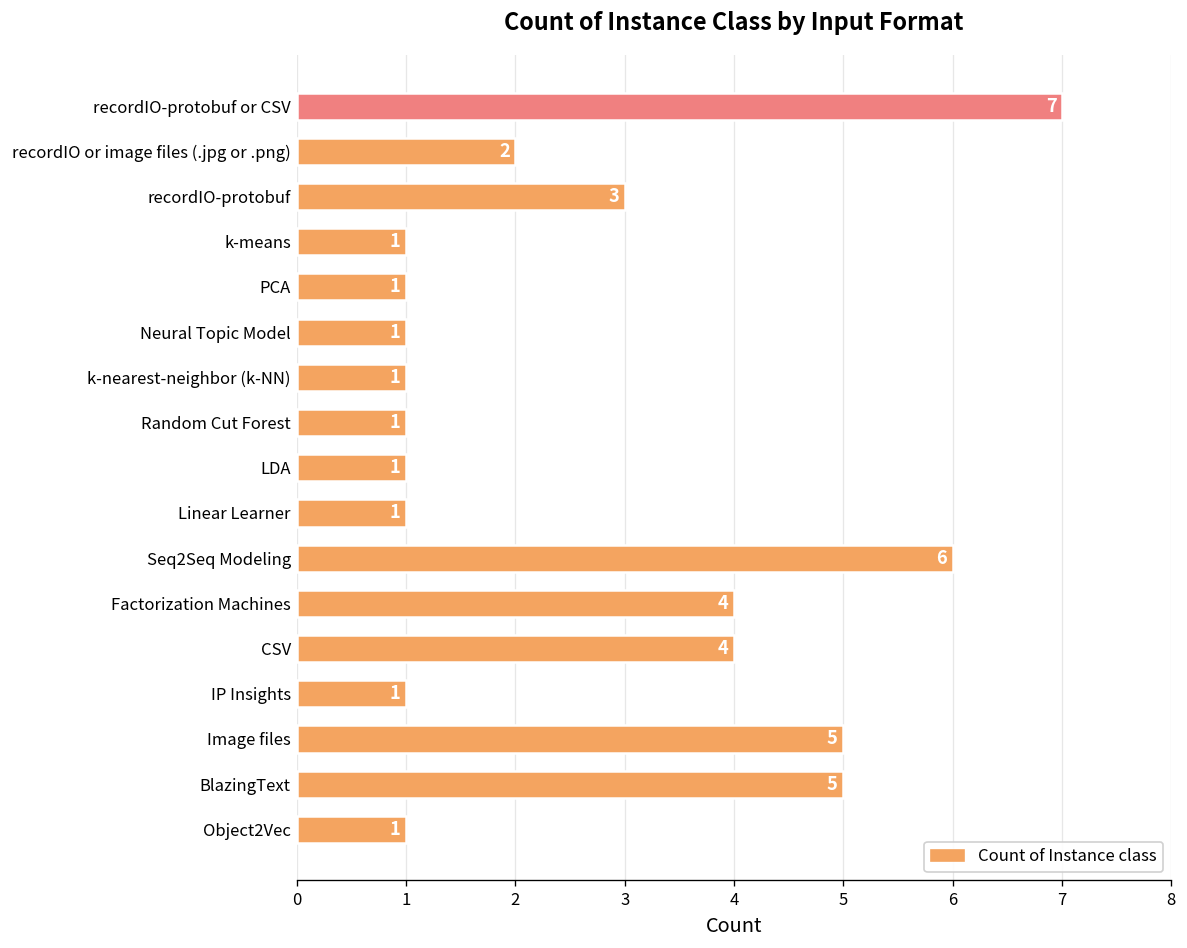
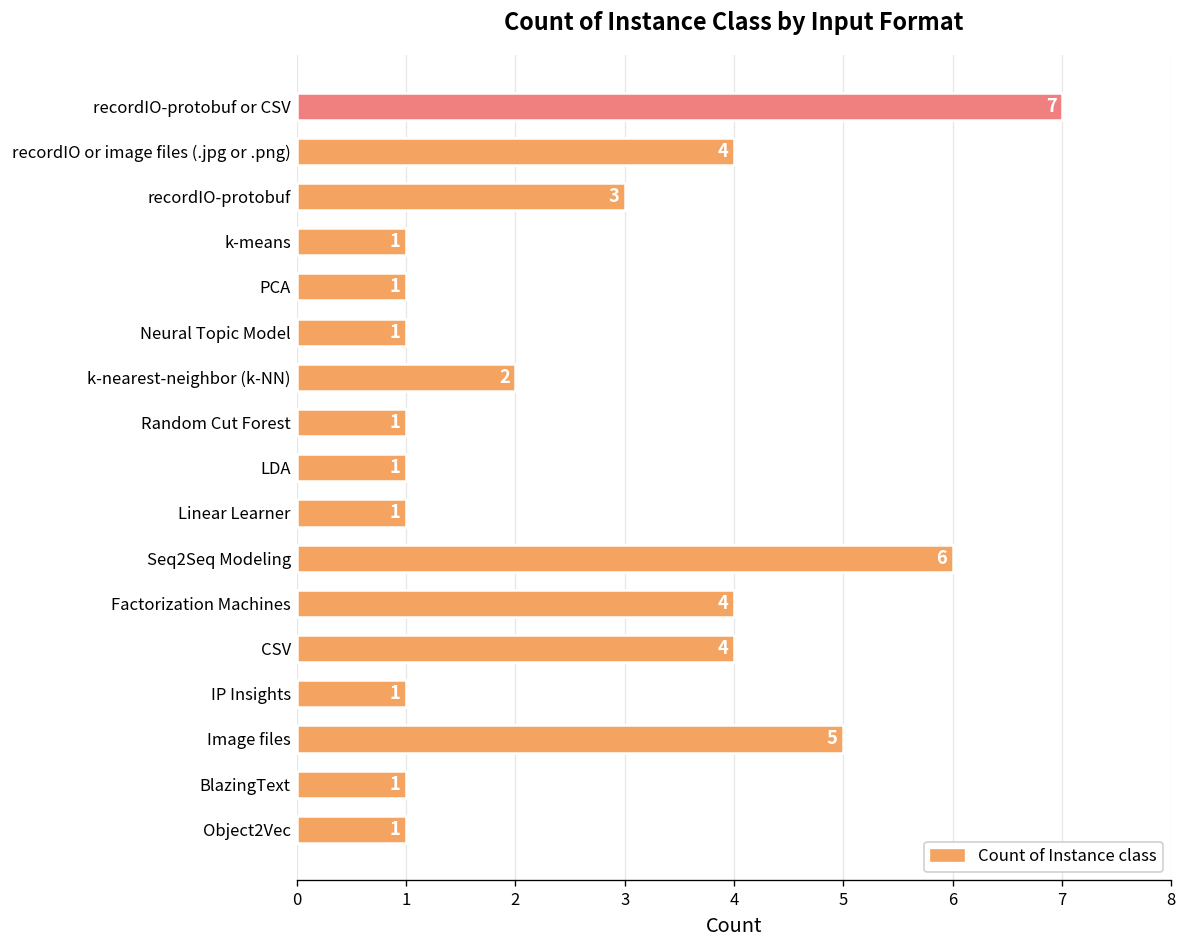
recordIO or image files (.jpg or .png): 2 -> 4
k-nearest-neighbor (k-NN): 1 -> 2
BlazingText: 5 -> 1
